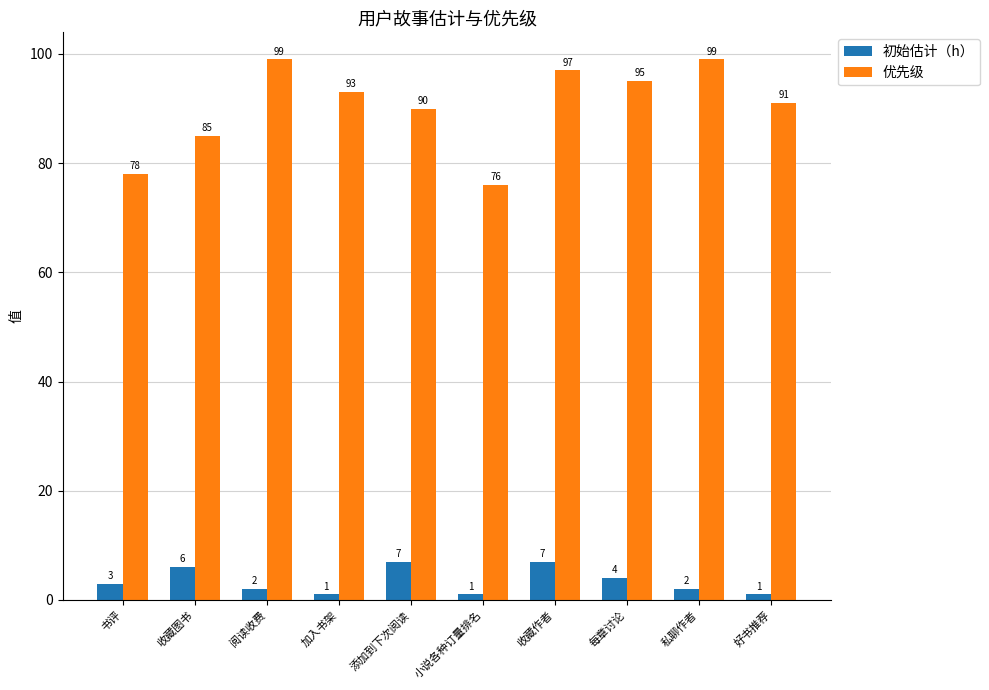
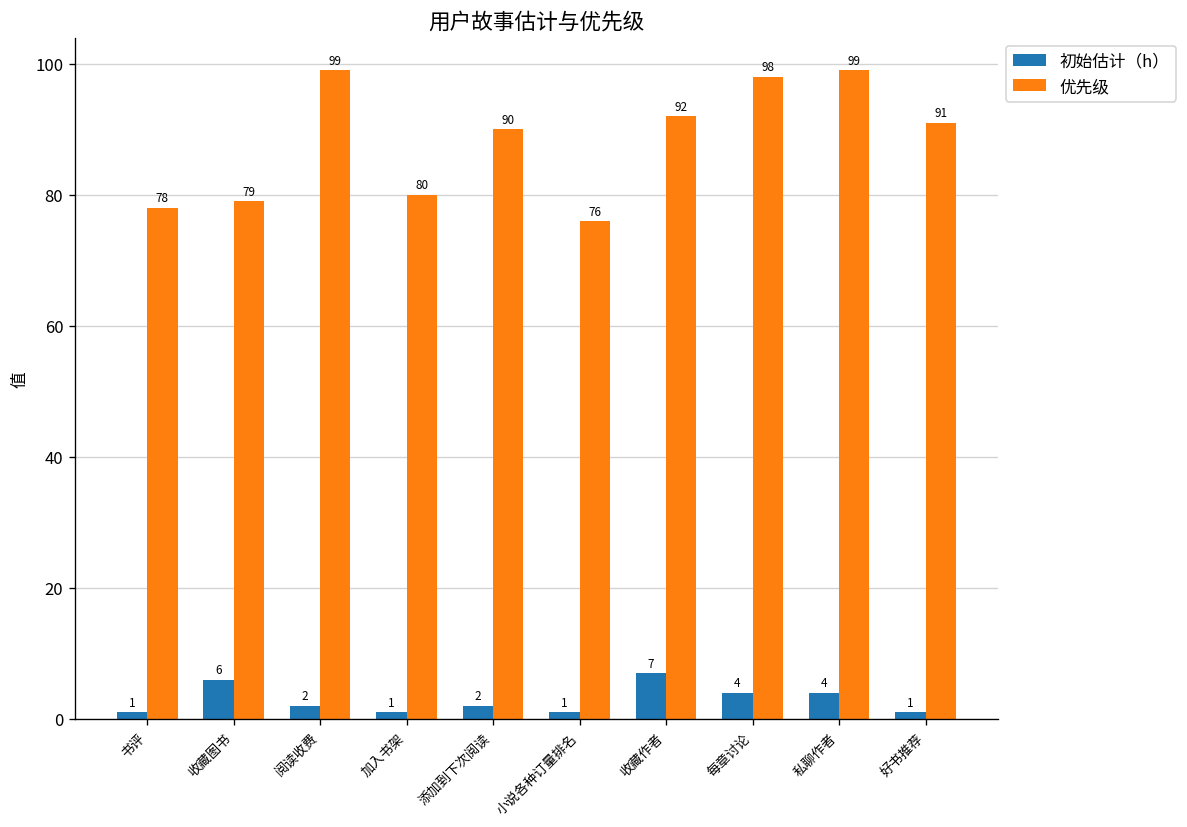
初始估计（h）, 书评: 3 -> 1
优先级, 收藏图书: 85 -> 79
优先级, 加入书架: 93 -> 80
初始估计（h）, 添加到下次阅读: 7 -> 2
优先级, 收藏作者: 97 -> 92
优先级, 每章讨论: 95 -> 98
初始估计（h）, 私聊作者: 2 -> 4
